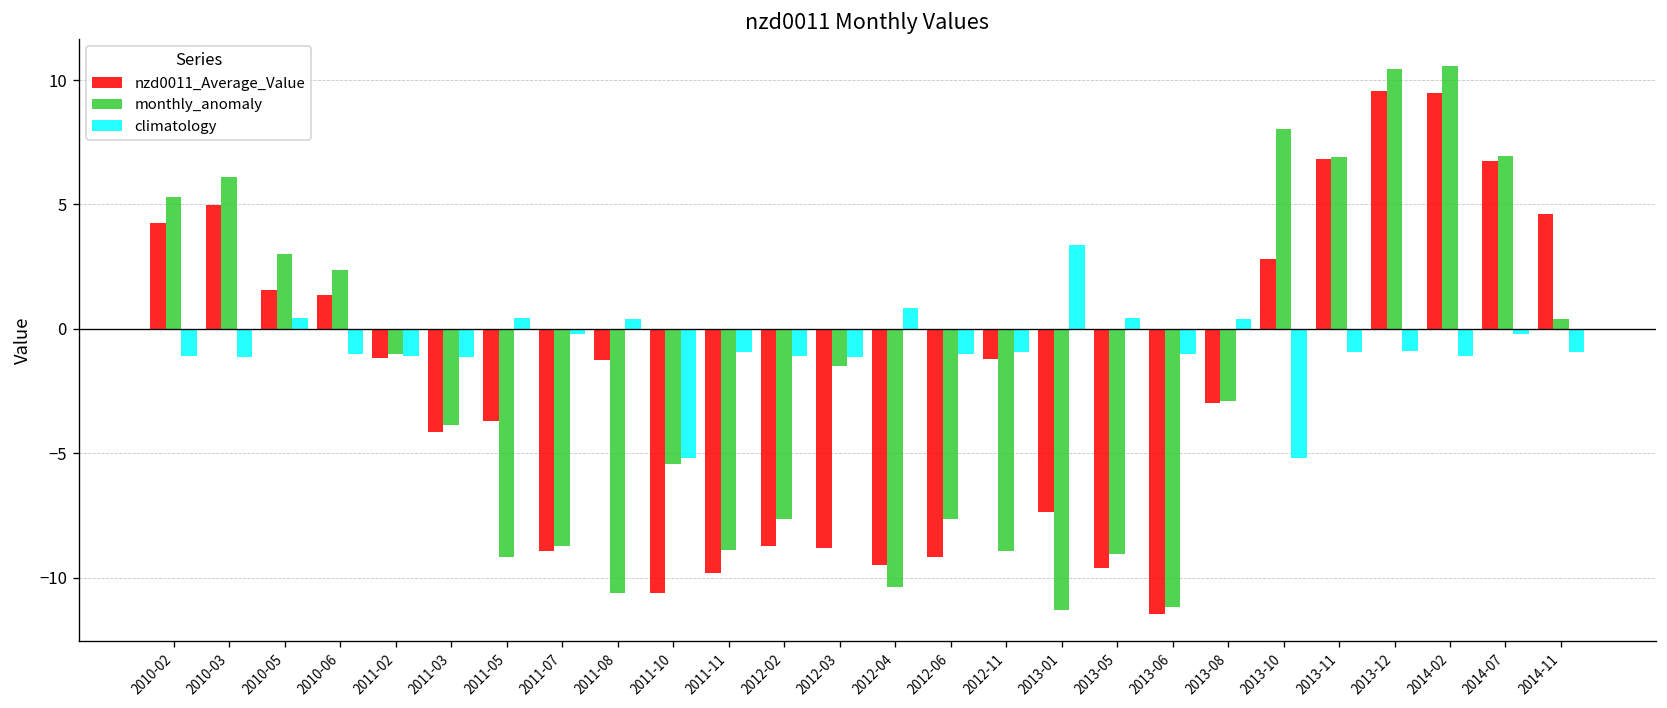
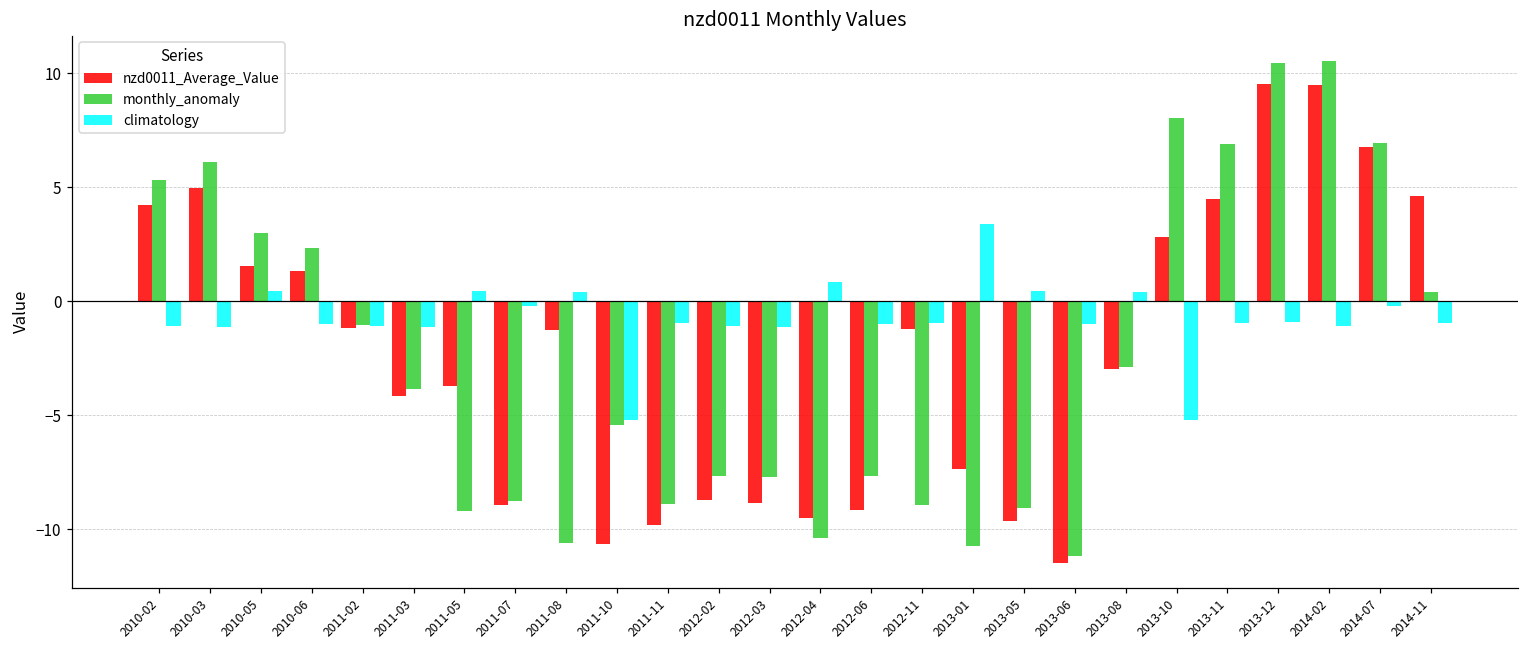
monthly_anomaly, 2012-03: -1.5 -> -7.7
monthly_anomaly, 2013-01: -11.3 -> -10.7
nzd0011_Average_Value, 2013-11: 6.8 -> 4.5
